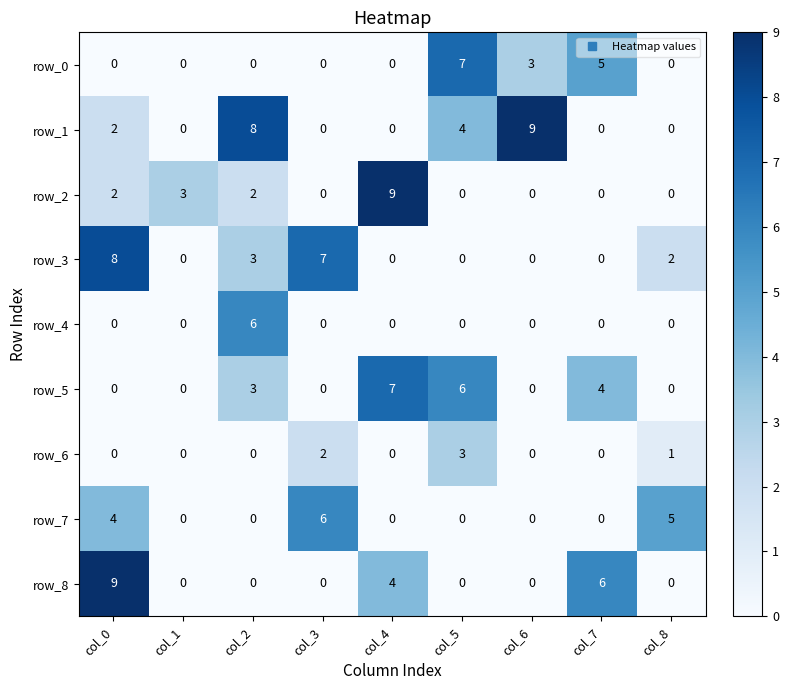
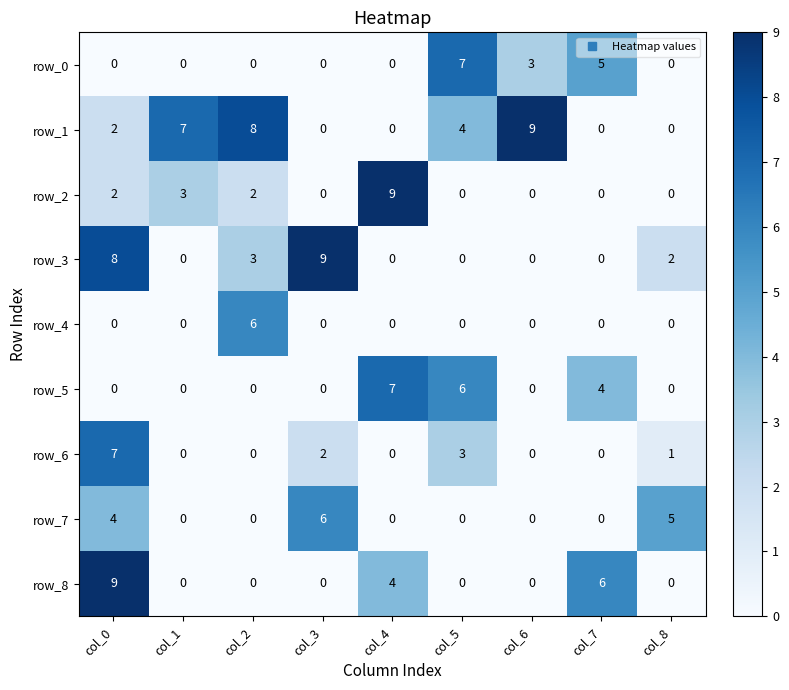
row_1, col_1: 0 -> 7
row_3, col_3: 7 -> 9
row_5, col_2: 3 -> 0
row_6, col_0: 0 -> 7
